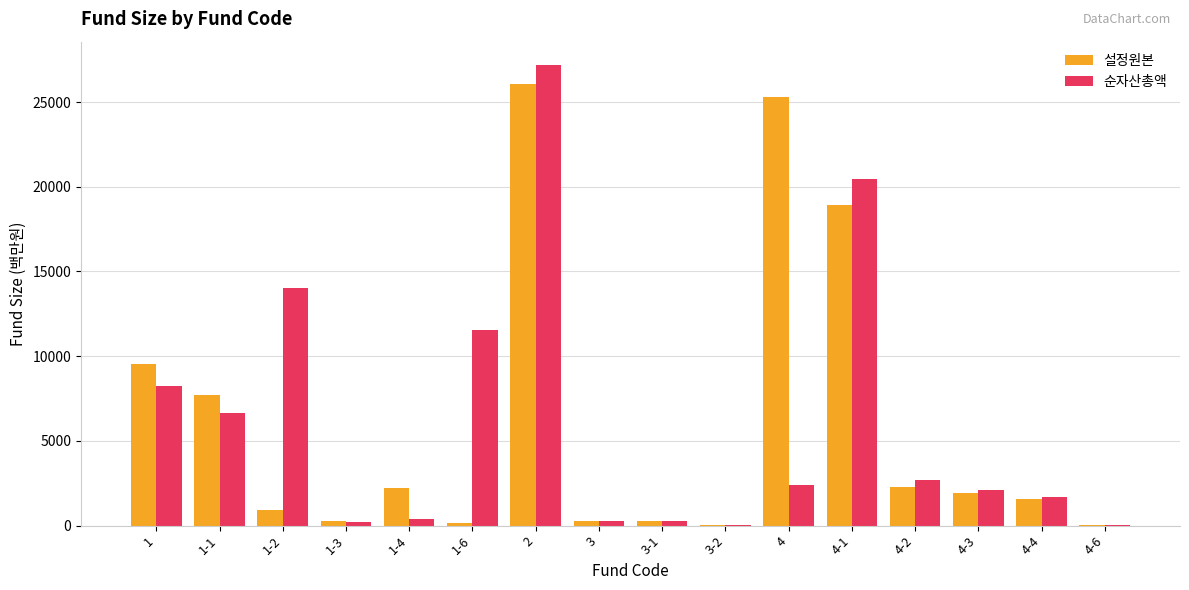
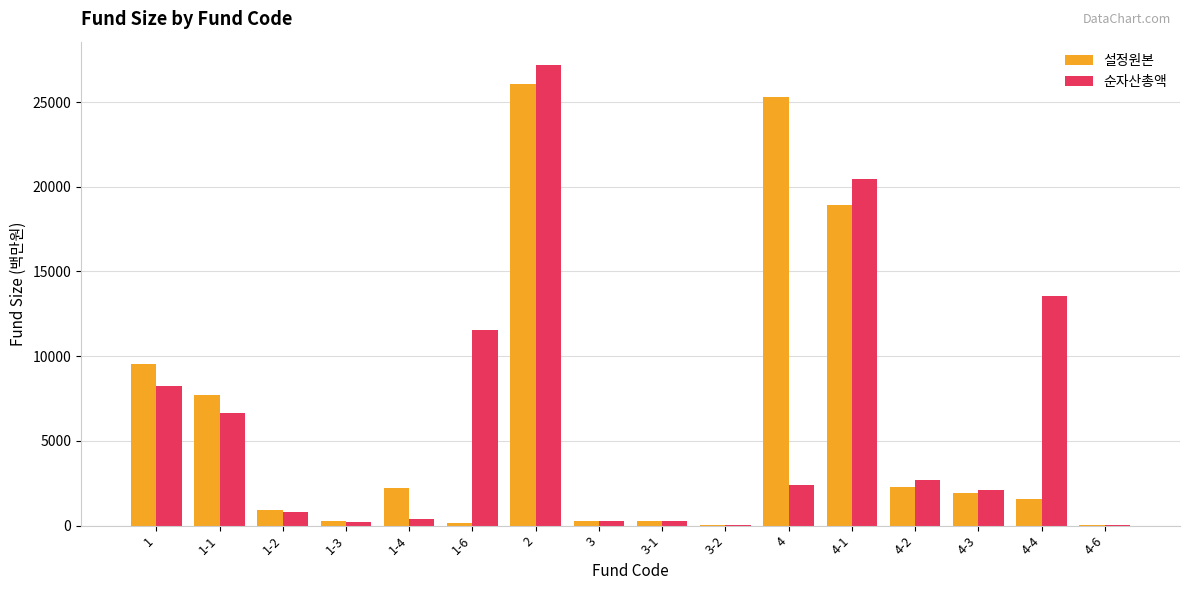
순자산총액, 1-2: 14000 -> 800
순자산총액, 4-4: 1700 -> 13600
